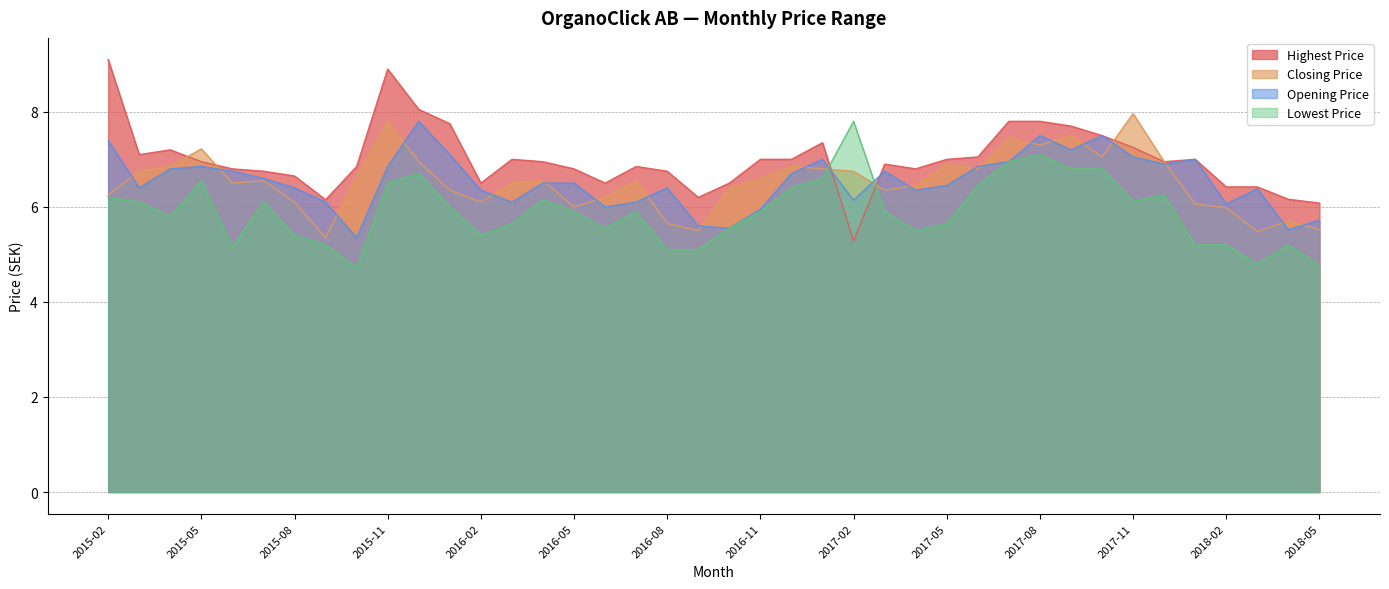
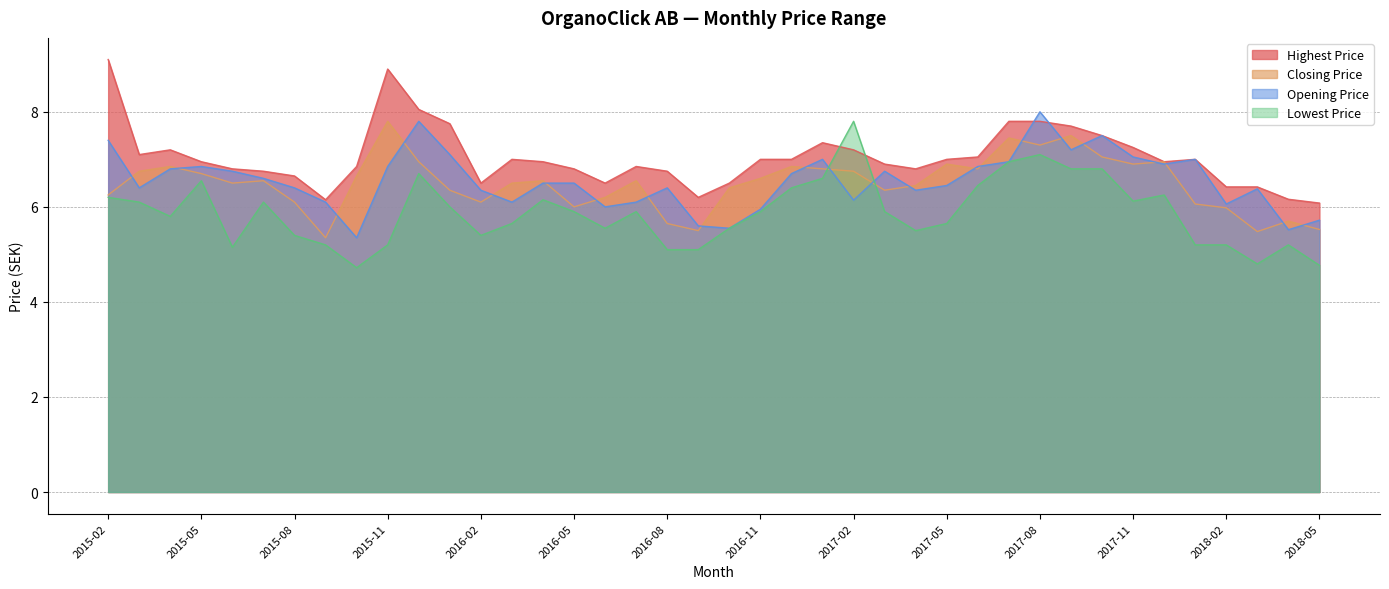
Closing Price, 2015-05: 7.2 -> 6.7
Lowest Price, 2015-11: 6.5 -> 5.2
Highest Price, 2017-02: 5.3 -> 7.2
Opening Price, 2017-08: 7.5 -> 8.0
Closing Price, 2017-11: 8.0 -> 6.9
